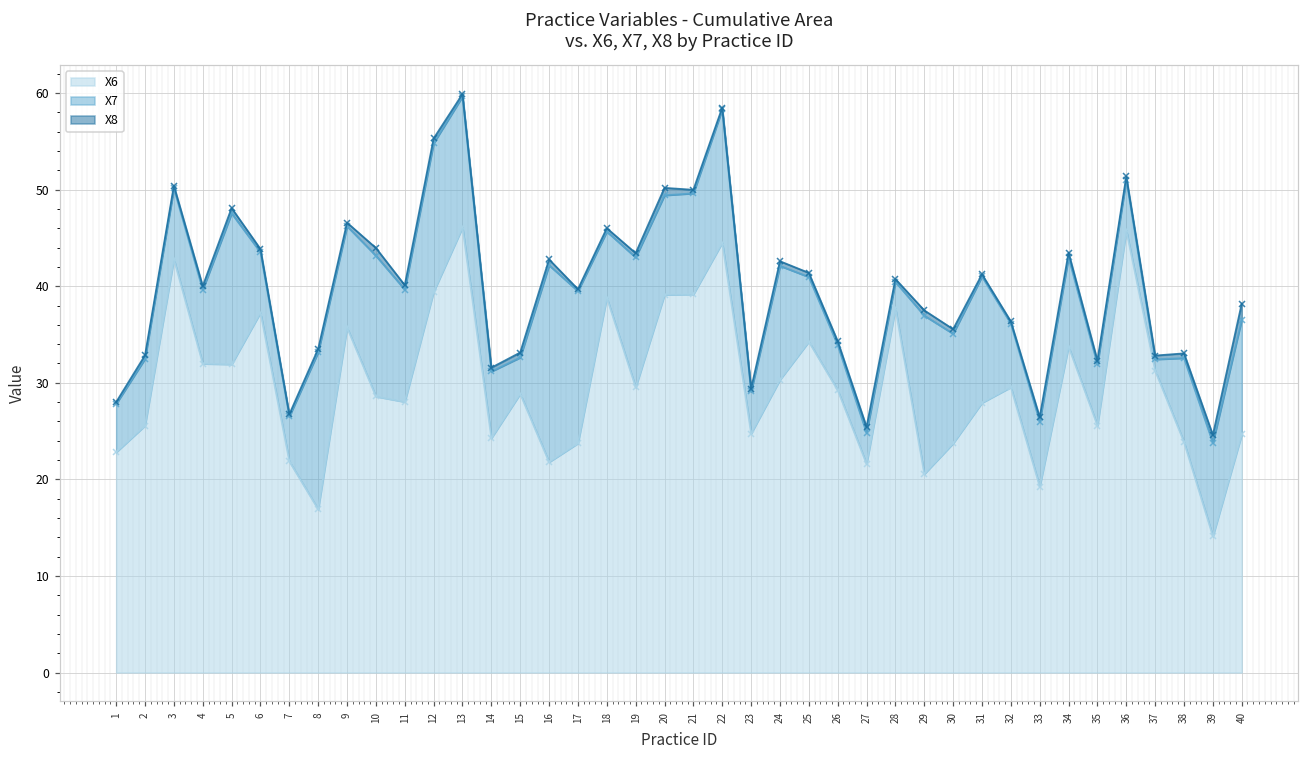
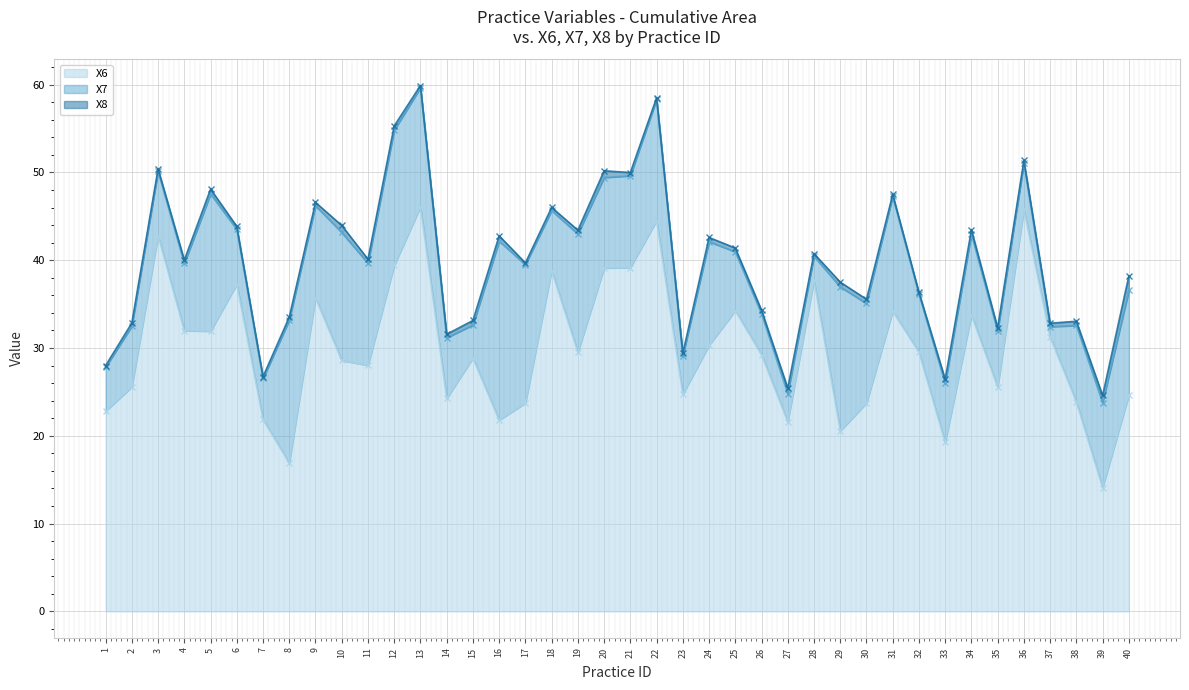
X6, 31: 28 -> 34
